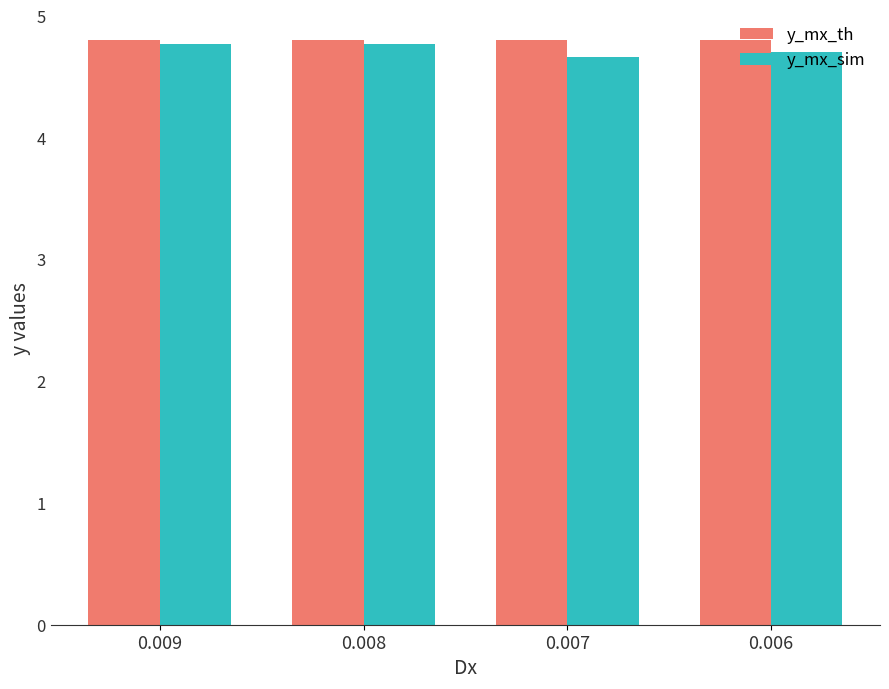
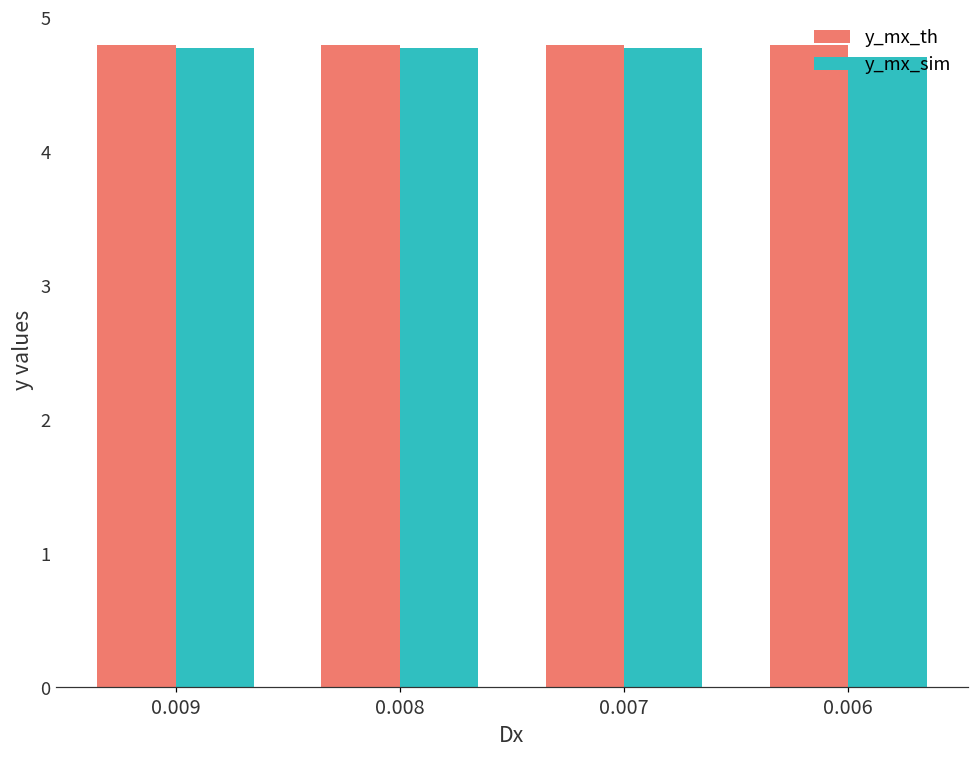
y_mx_sim, 0.007: 4.66 -> 4.77
